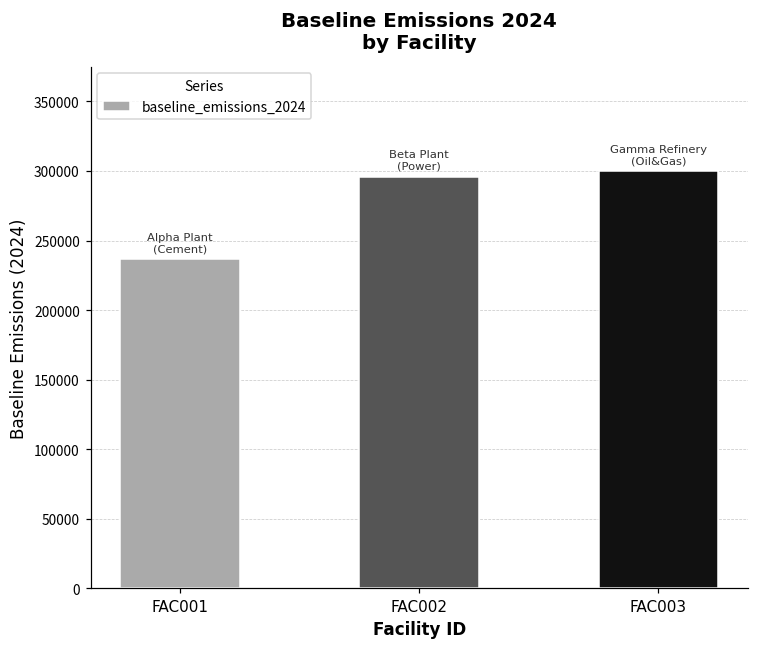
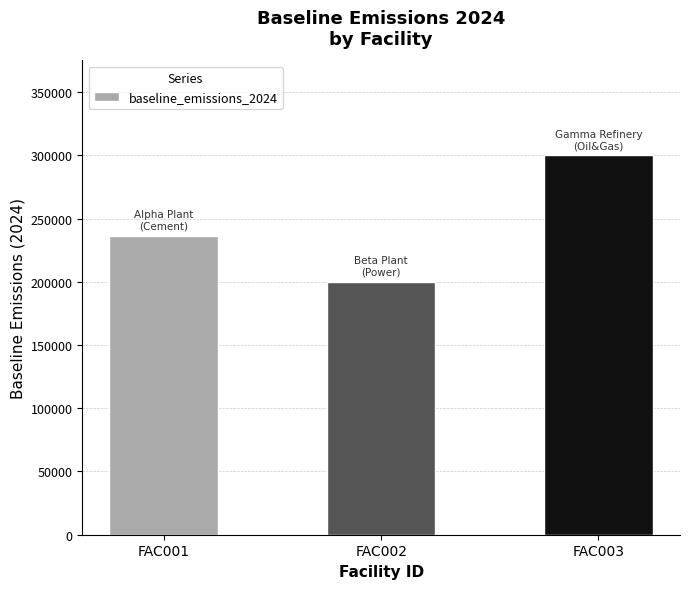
FAC002: 296000 -> 200000
